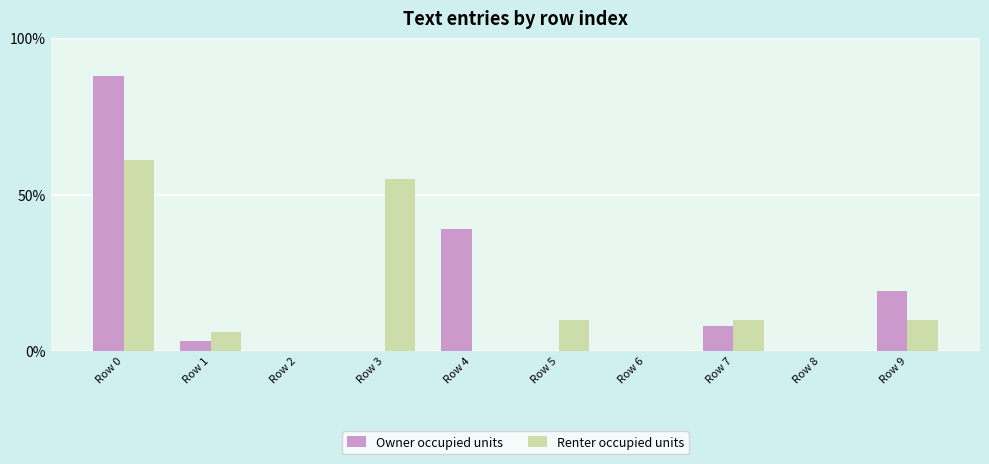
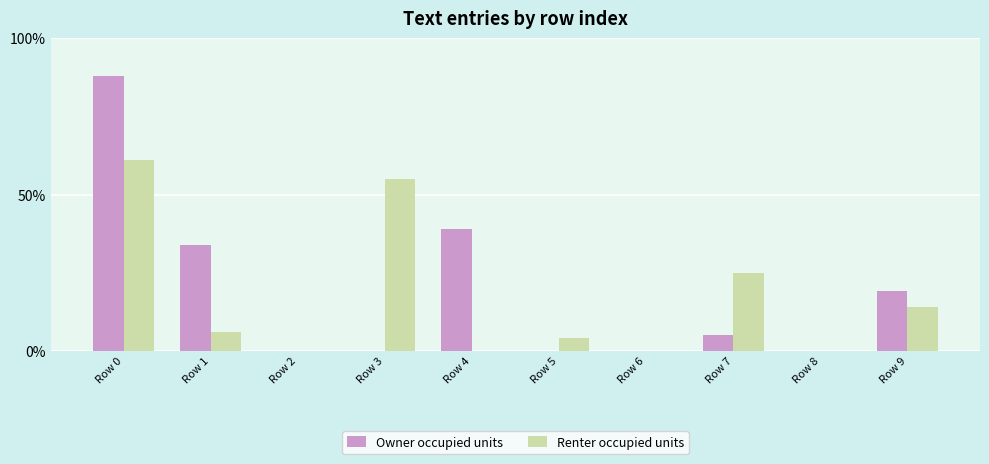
Owner occupied units, Row 1: 3% -> 34%
Renter occupied units, Row 5: 10% -> 4%
Owner occupied units, Row 7: 8% -> 5%
Renter occupied units, Row 7: 10% -> 25%
Renter occupied units, Row 9: 10% -> 14%
